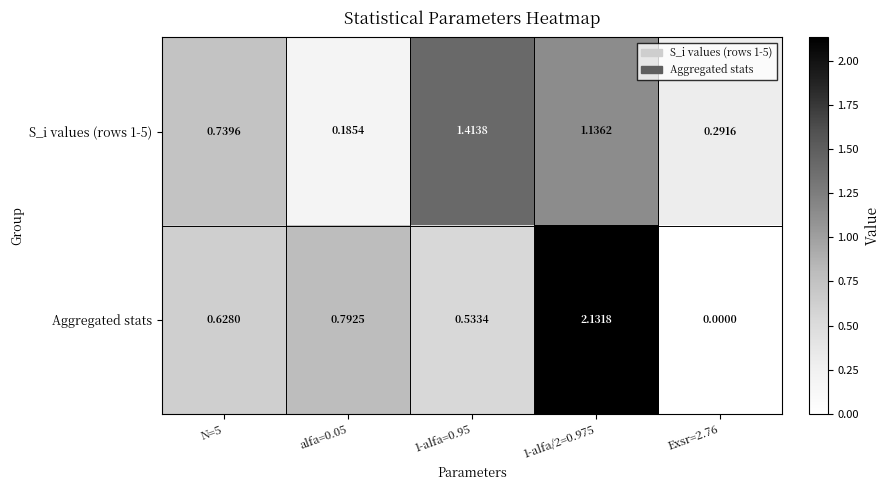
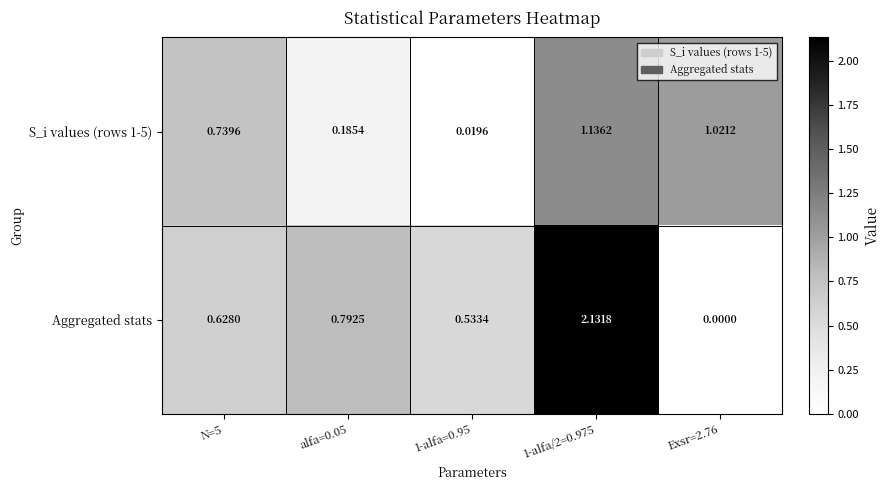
S_i values (rows 1-5), 1-alfa=0.95: 1.4138 -> 0.0196
S_i values (rows 1-5), Exsr=2.76: 0.2916 -> 1.0212
